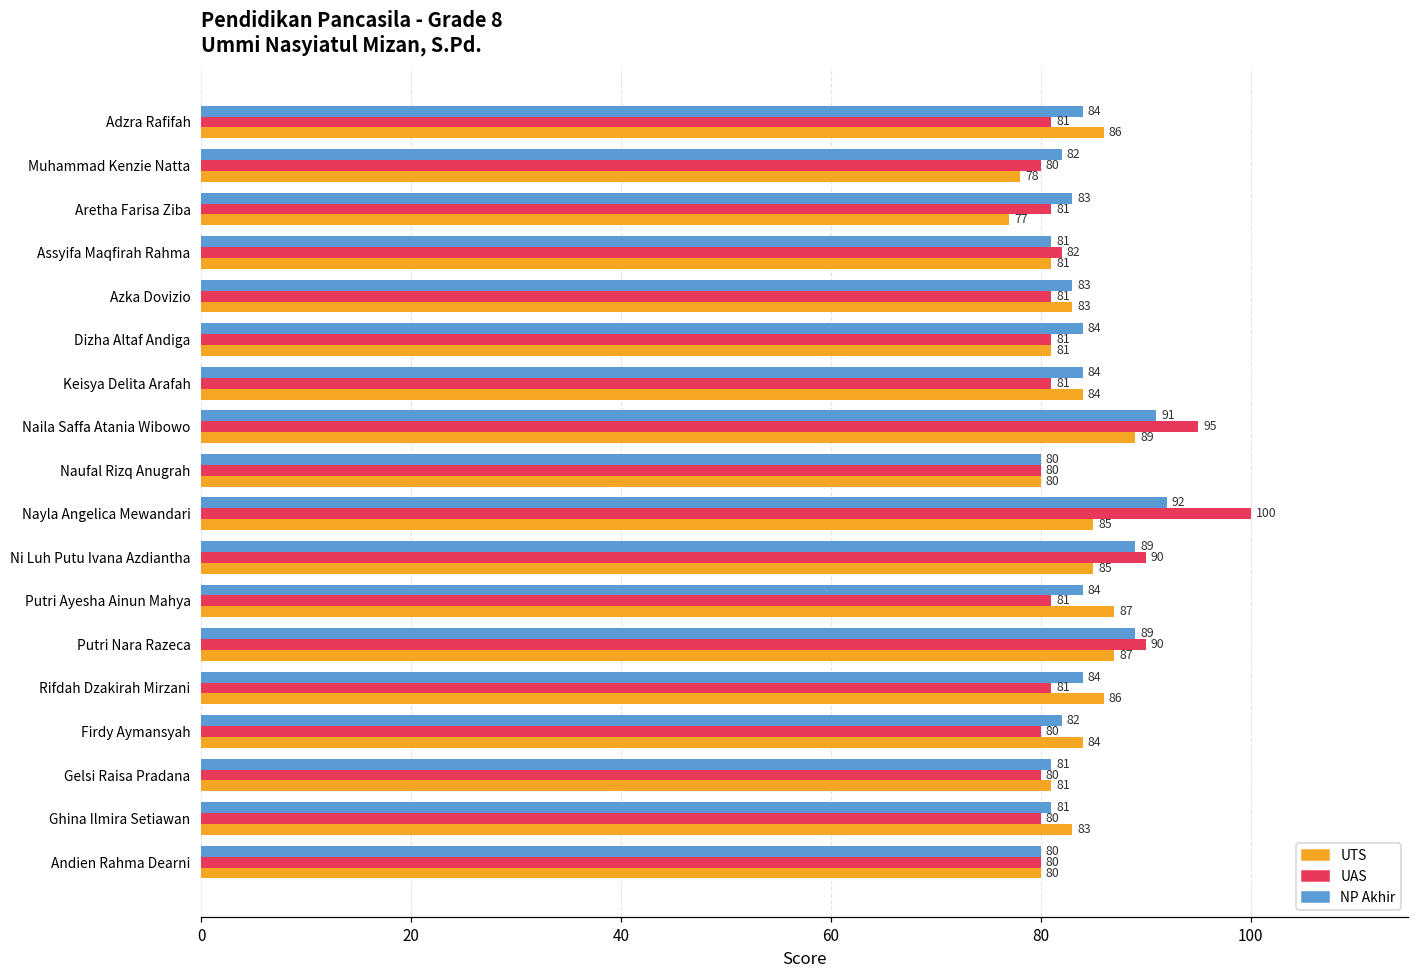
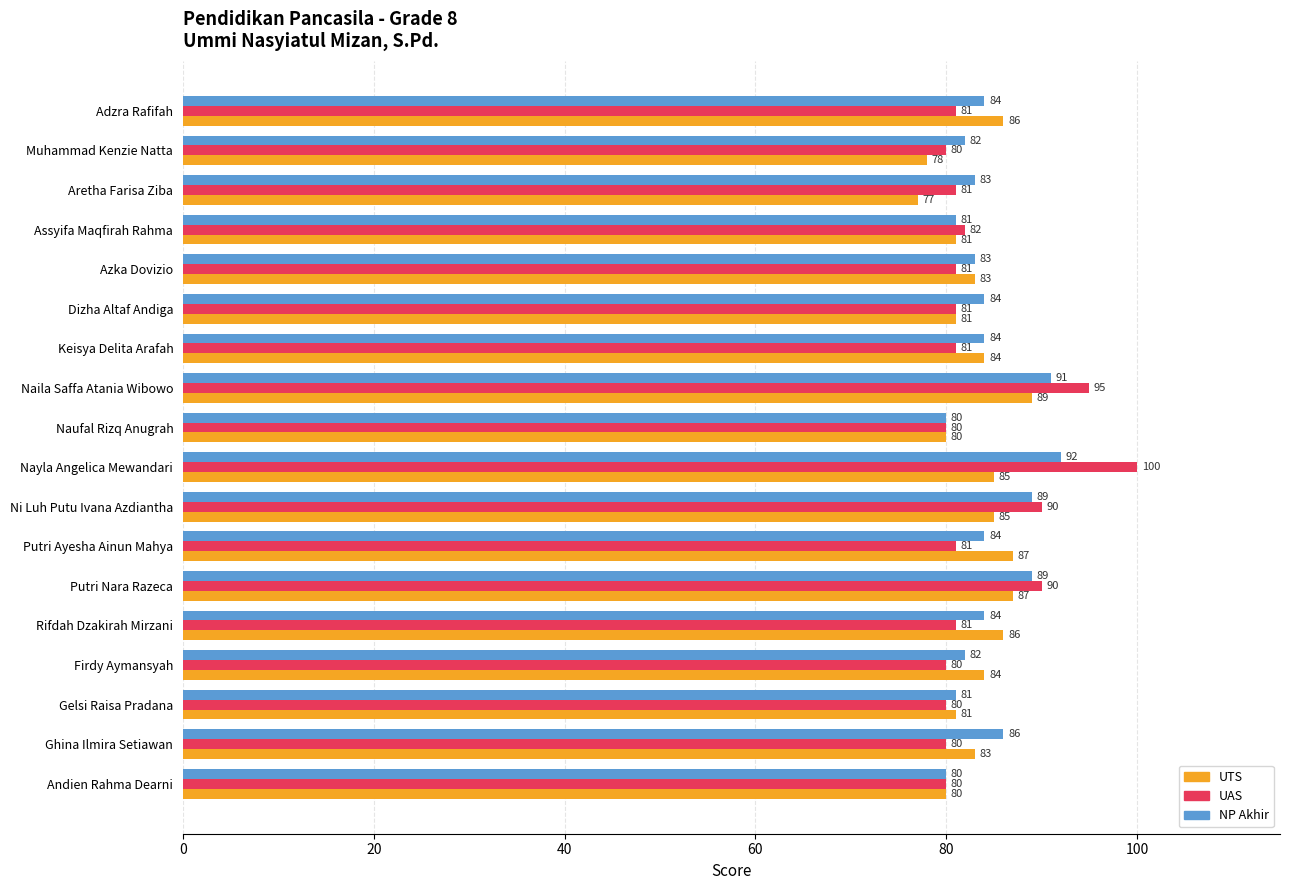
NP Akhir, Ghina Ilmira Setiawan: 81 -> 86
